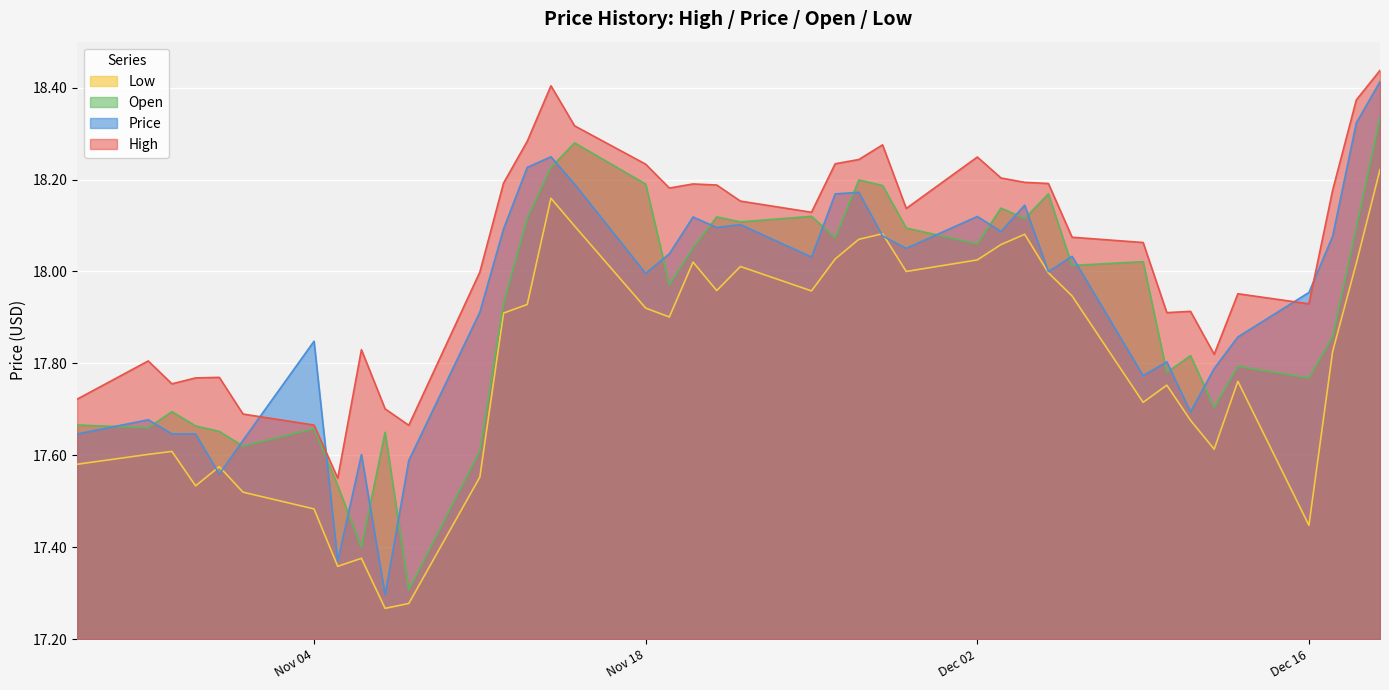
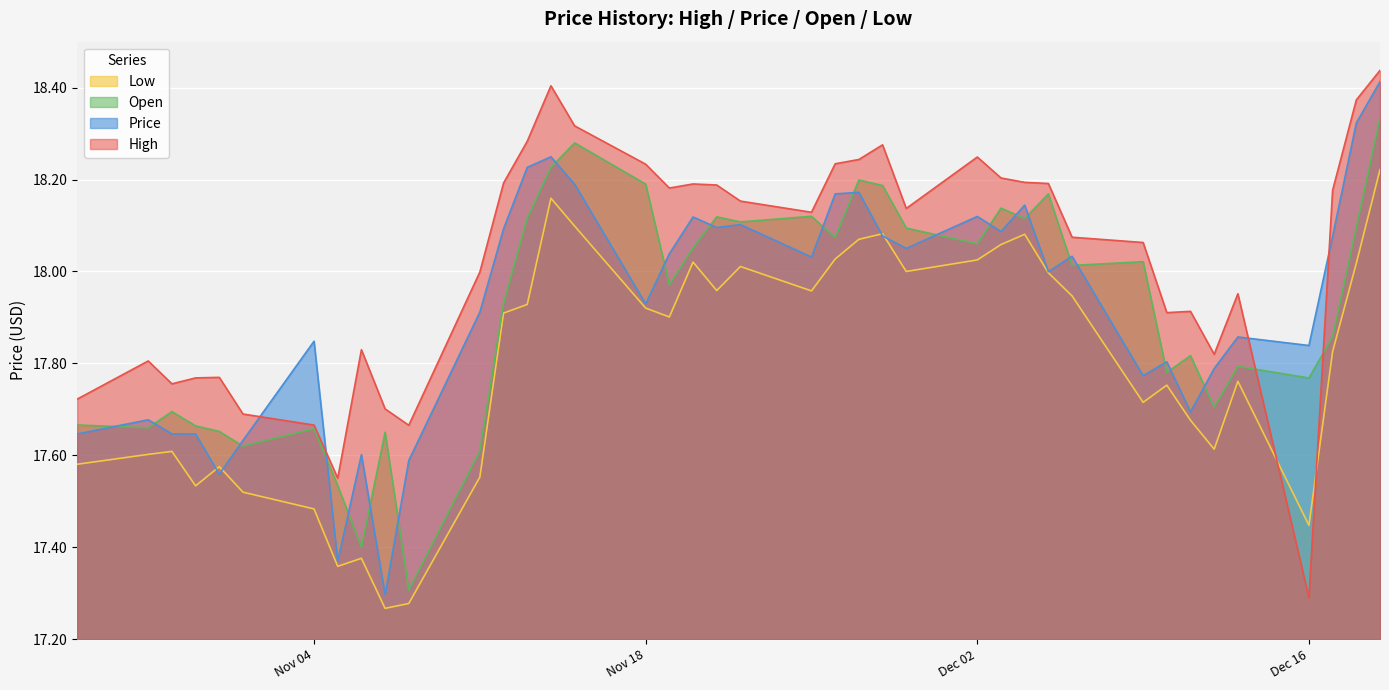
Price, Nov 18: 18.00 -> 17.93
Price, Dec 16: 17.95 -> 17.84
High, Dec 16: 17.93 -> 17.29
